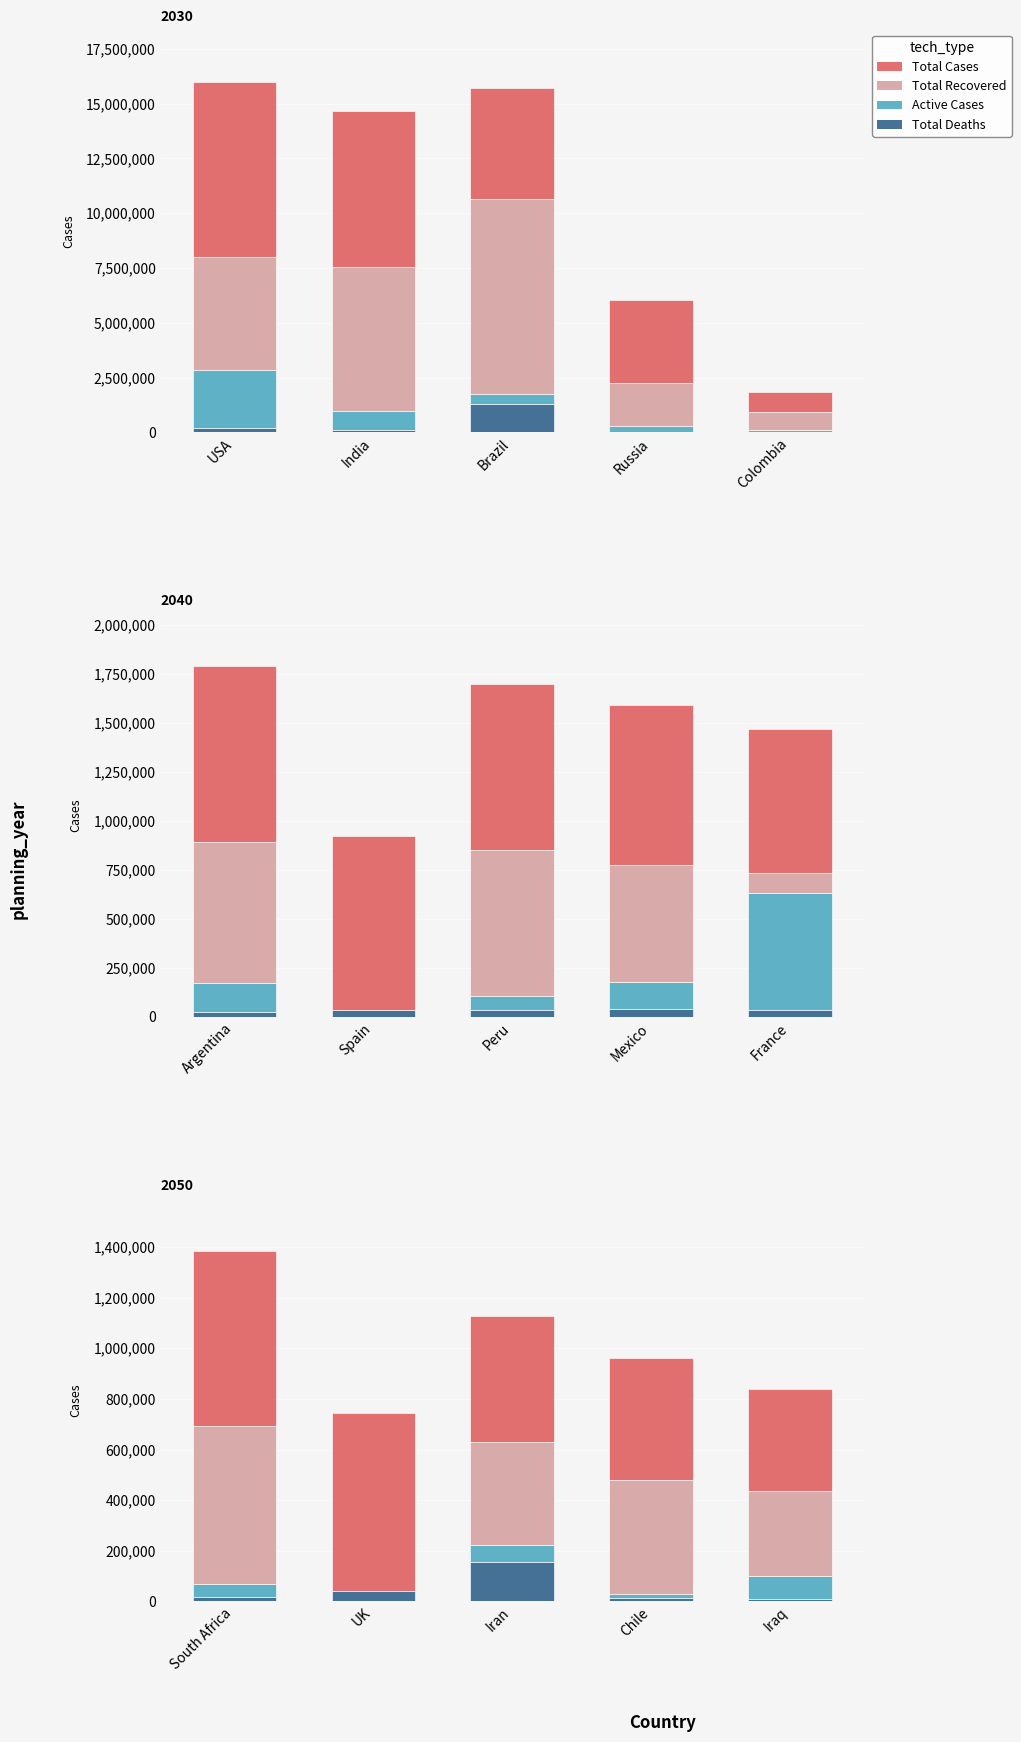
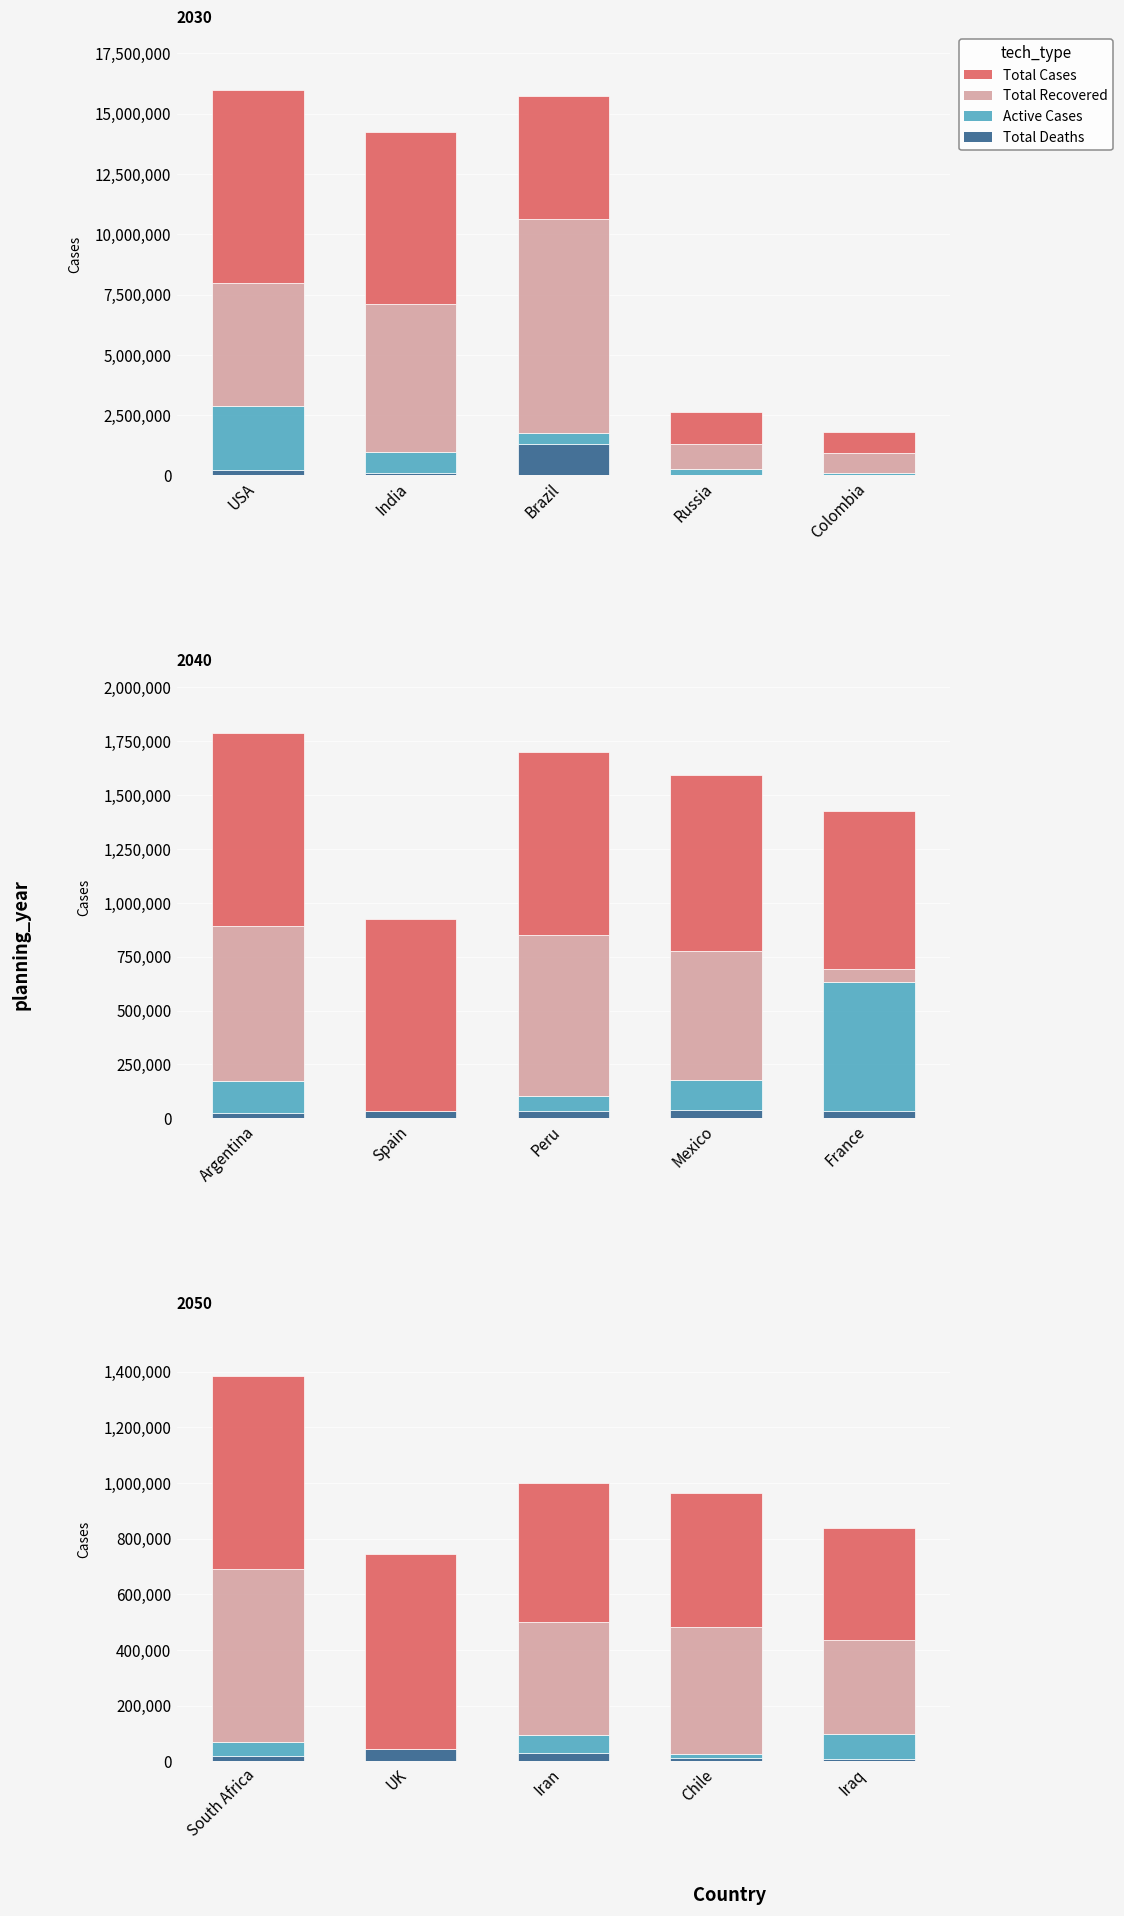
2030, Total Recovered, India: 6,600,000 -> 6,100,000
2030, Total Recovered, Russia: 2,000,000 -> 1,000,000
2030, Total Cases, Russia: 3,800,000 -> 1,300,000
2040, Total Recovered, France: 100,000 -> 60,000
2050, Total Deaths, Iran: 160,000 -> 30,000
